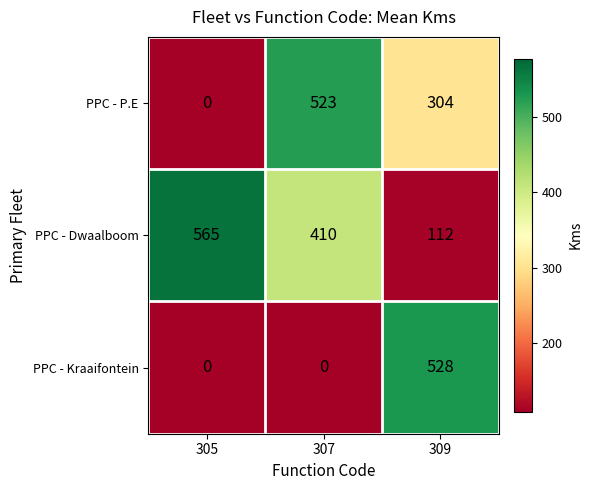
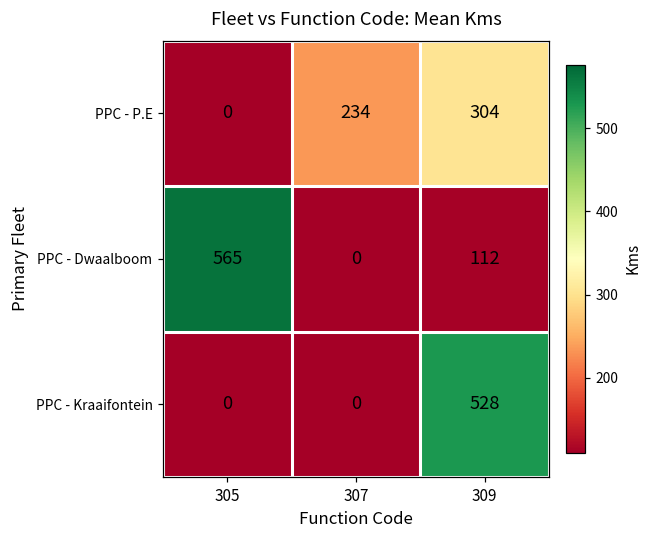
PPC - P.E, 307: 523 -> 234
PPC - Dwaalboom, 307: 410 -> 0
